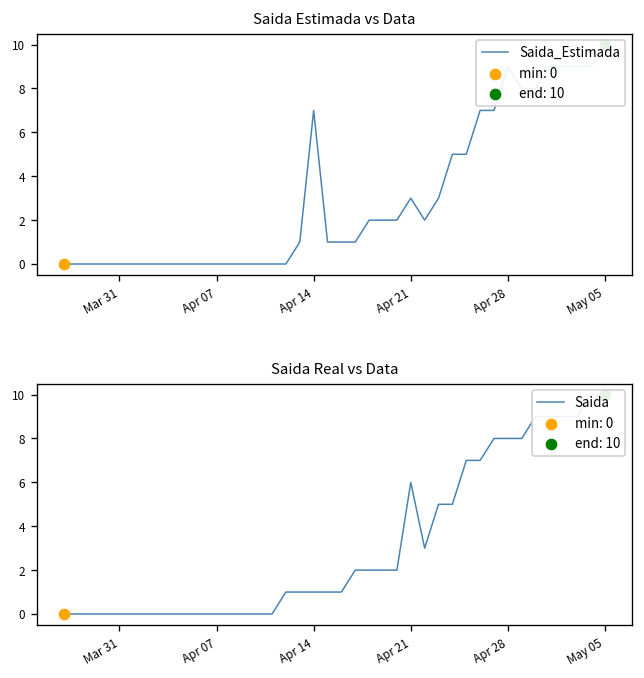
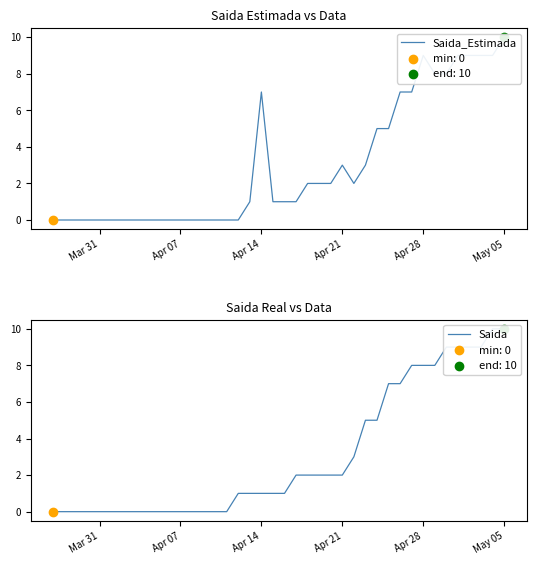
Saida Real vs Data, Saida, Apr 21: 6 -> 2
